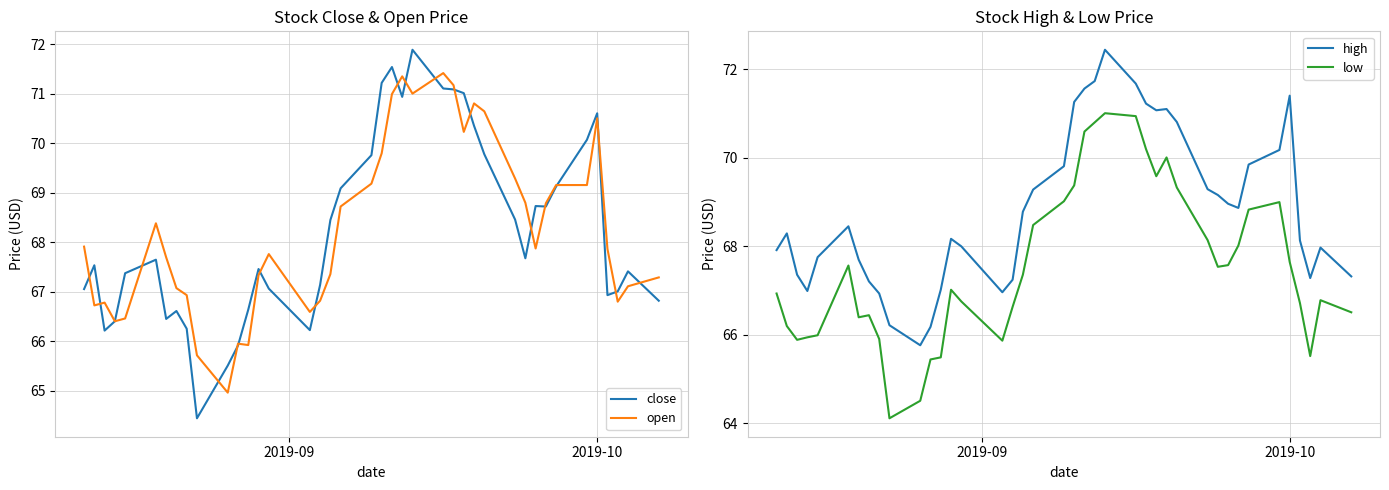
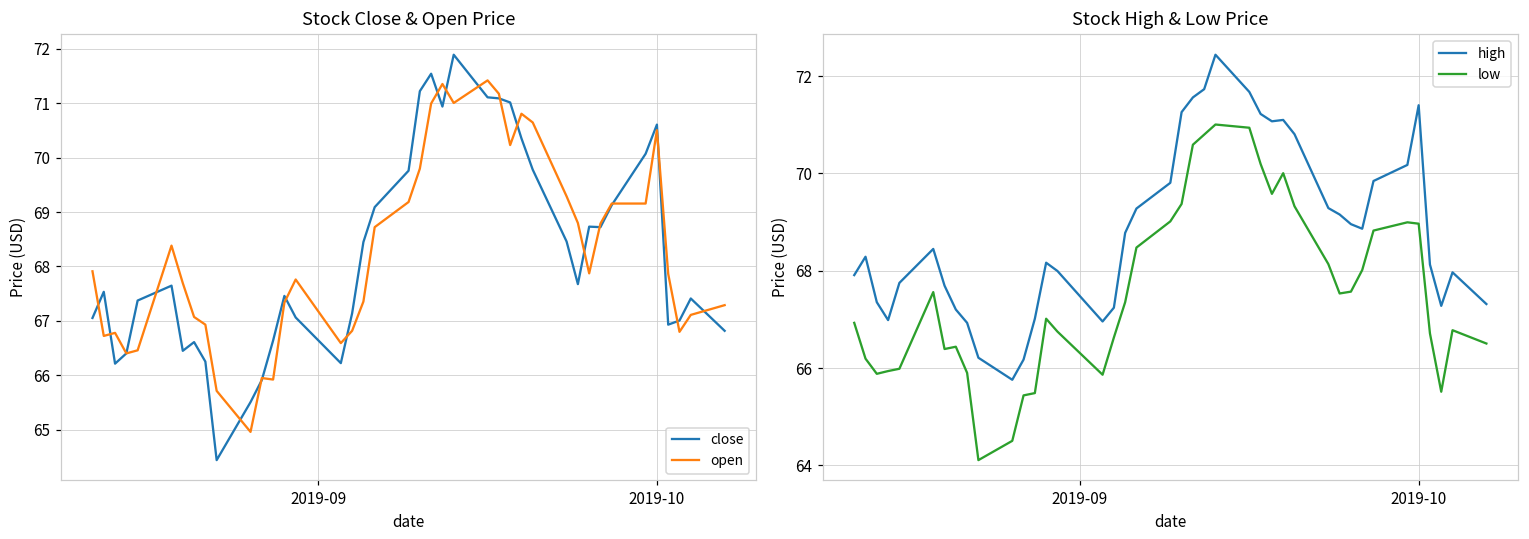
Stock High & Low Price, low, 2019-10: 67.6 -> 69.0
